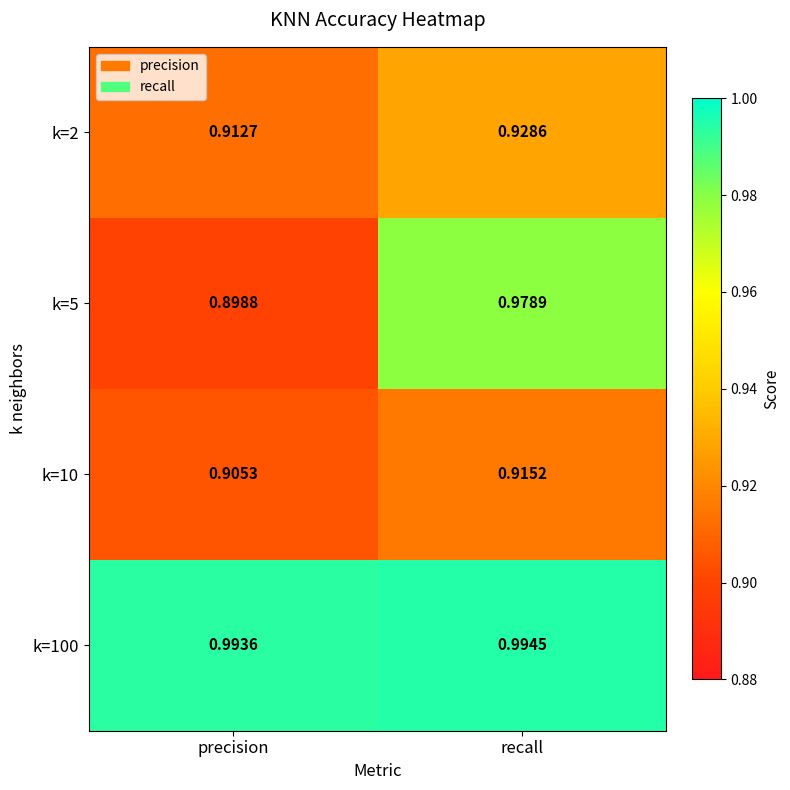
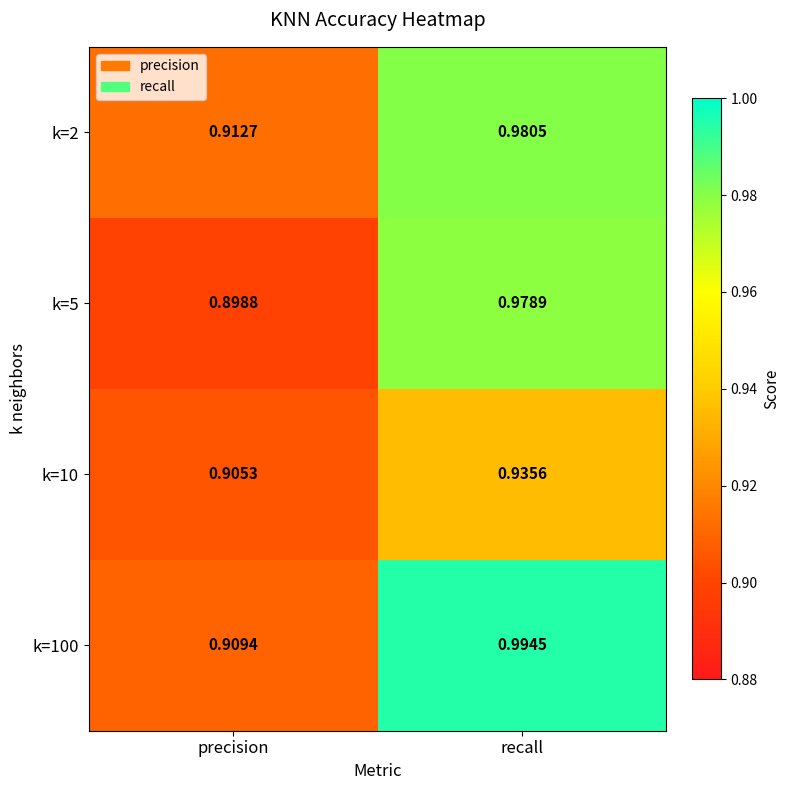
k=2, recall: 0.9286 -> 0.9805
k=10, recall: 0.9152 -> 0.9356
k=100, precision: 0.9936 -> 0.9094
